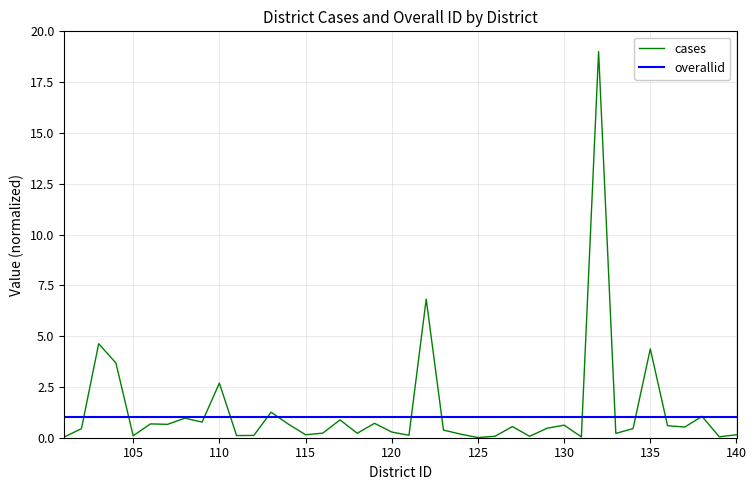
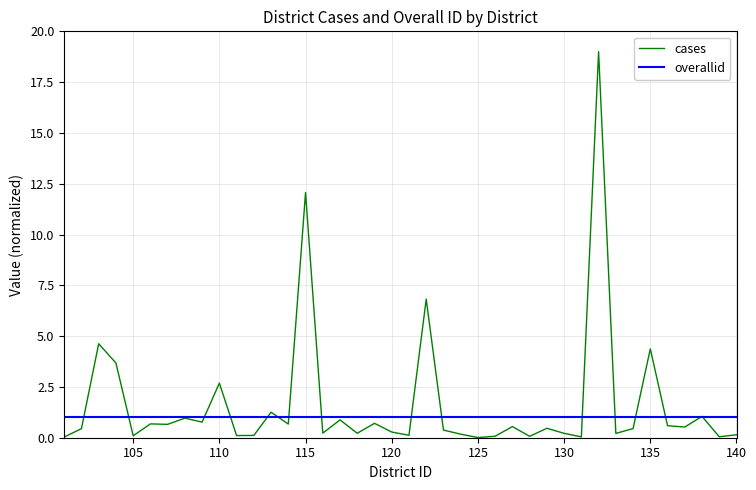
cases, 115: 0.1 -> 12.1
cases, 130: 0.6 -> 0.2
